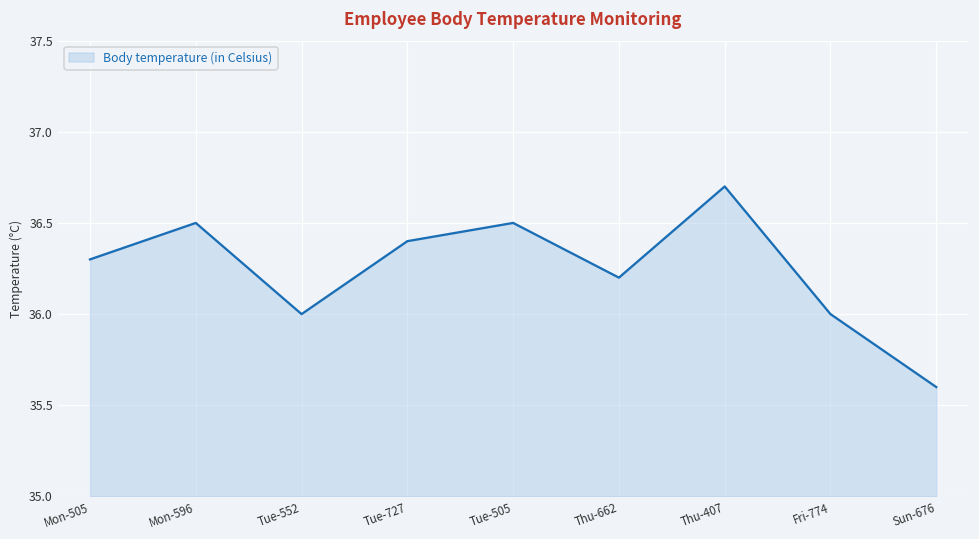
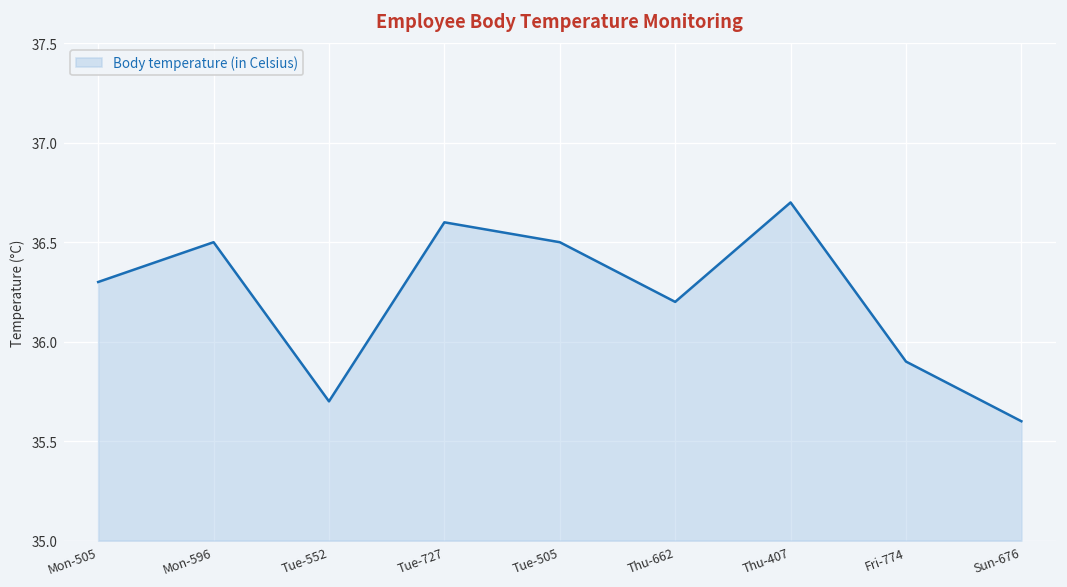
Tue-552: 36.0 -> 35.7
Tue-727: 36.4 -> 36.6
Fri-774: 36.0 -> 35.9
